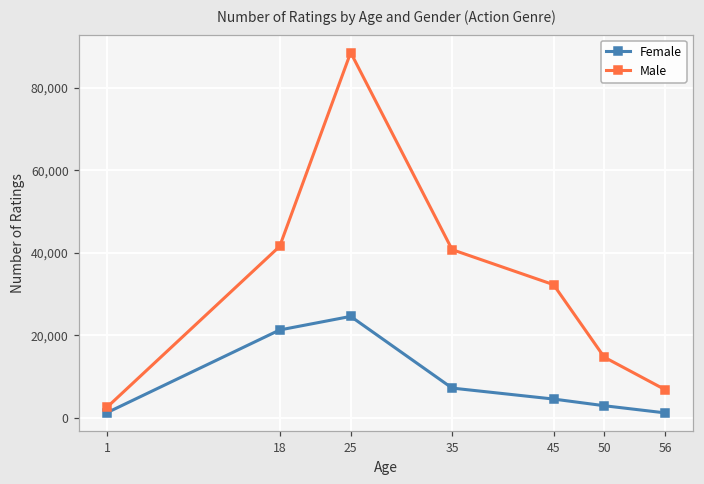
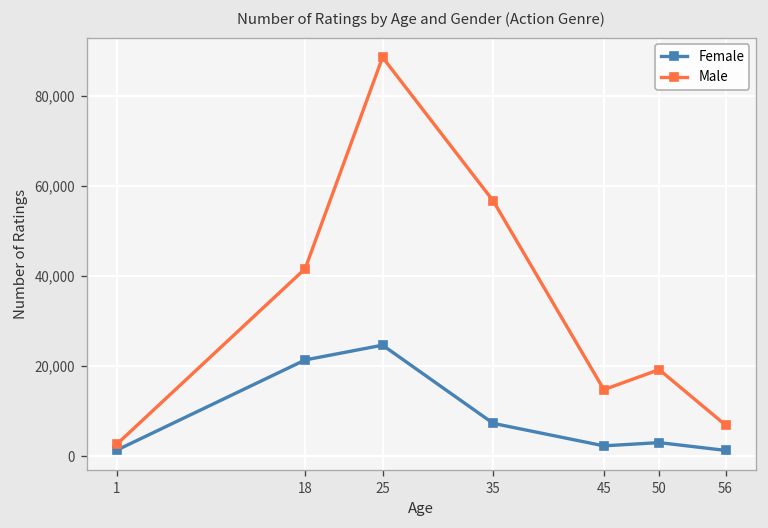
Male, 35: 41,000 -> 57,000
Female, 45: 5,000 -> 2,000
Male, 45: 32,000 -> 15,000
Male, 50: 15,000 -> 19,000
